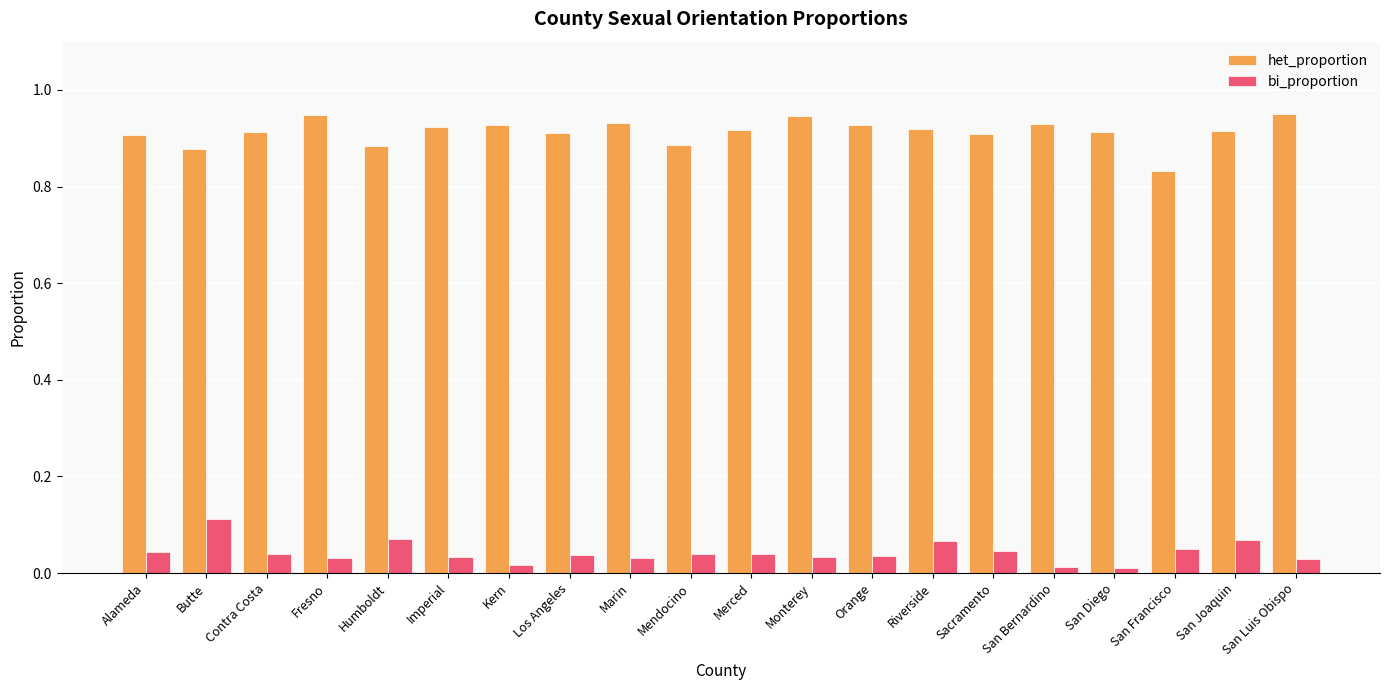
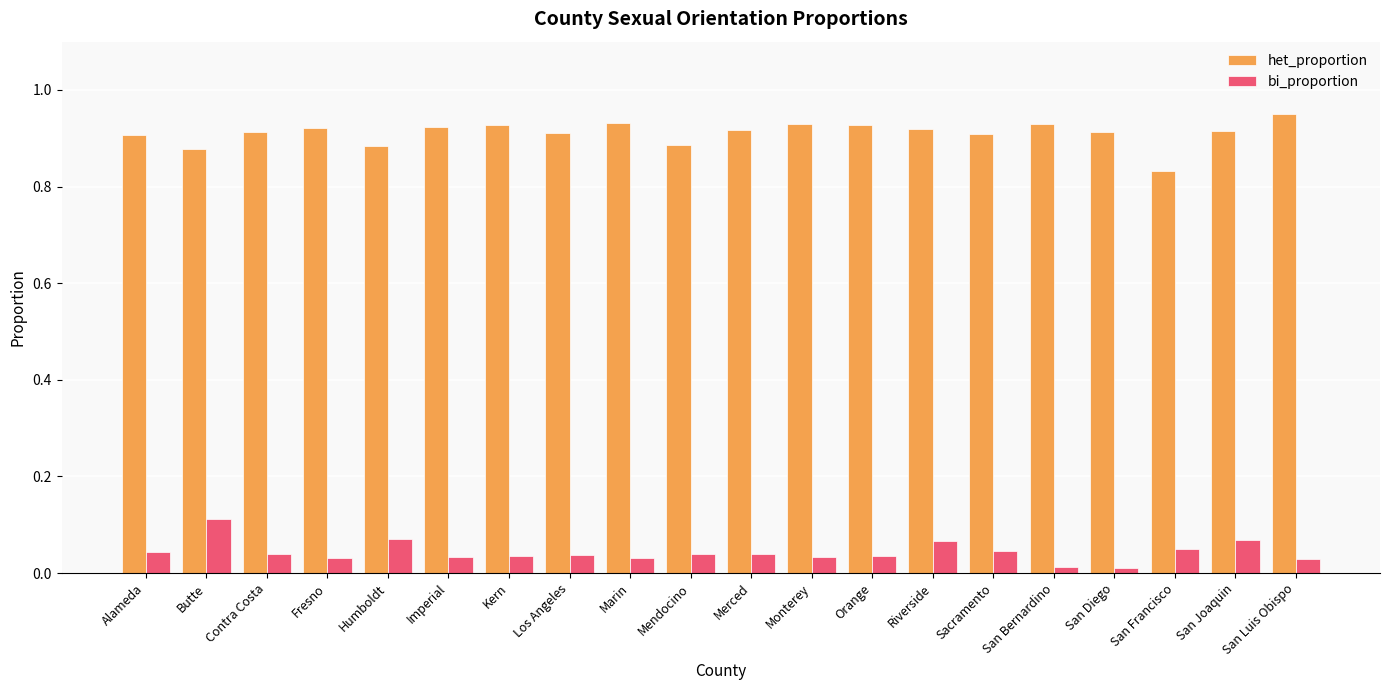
het_proportion, Fresno: 0.95 -> 0.92
bi_proportion, Kern: 0.02 -> 0.04
het_proportion, Monterey: 0.95 -> 0.93
